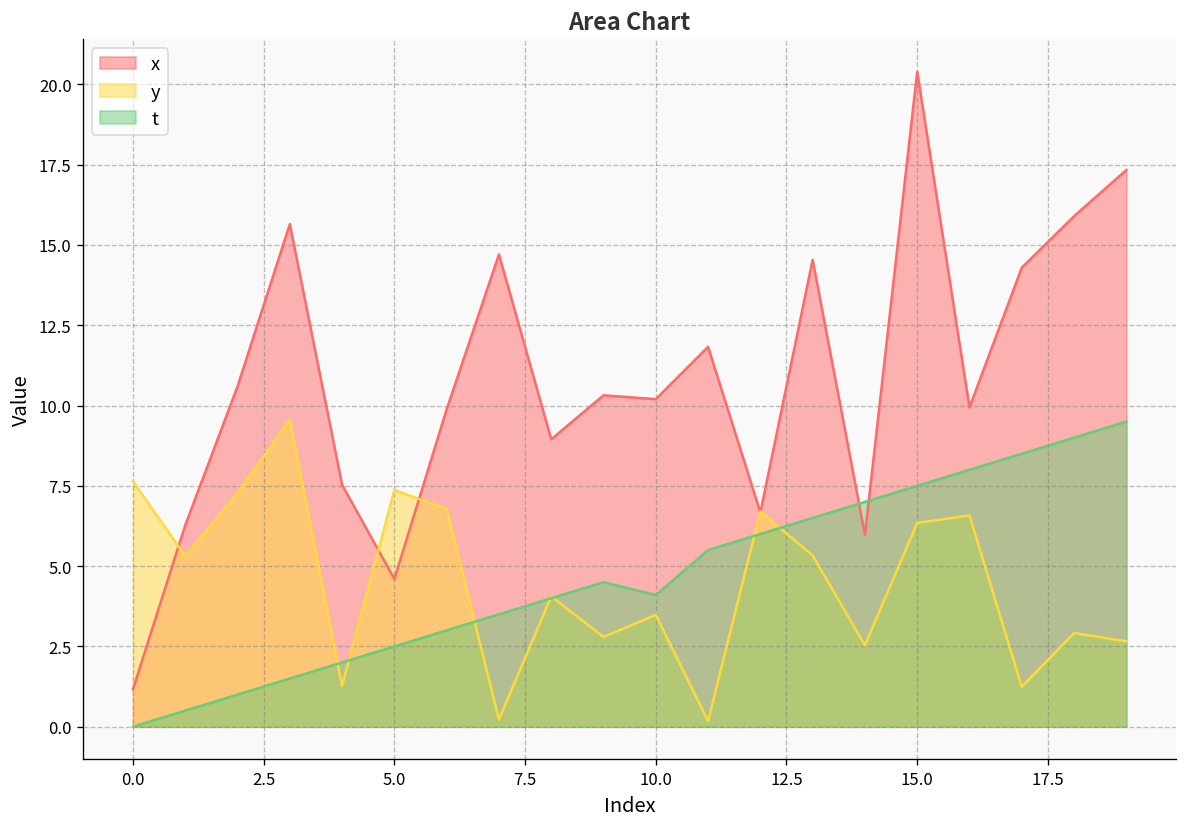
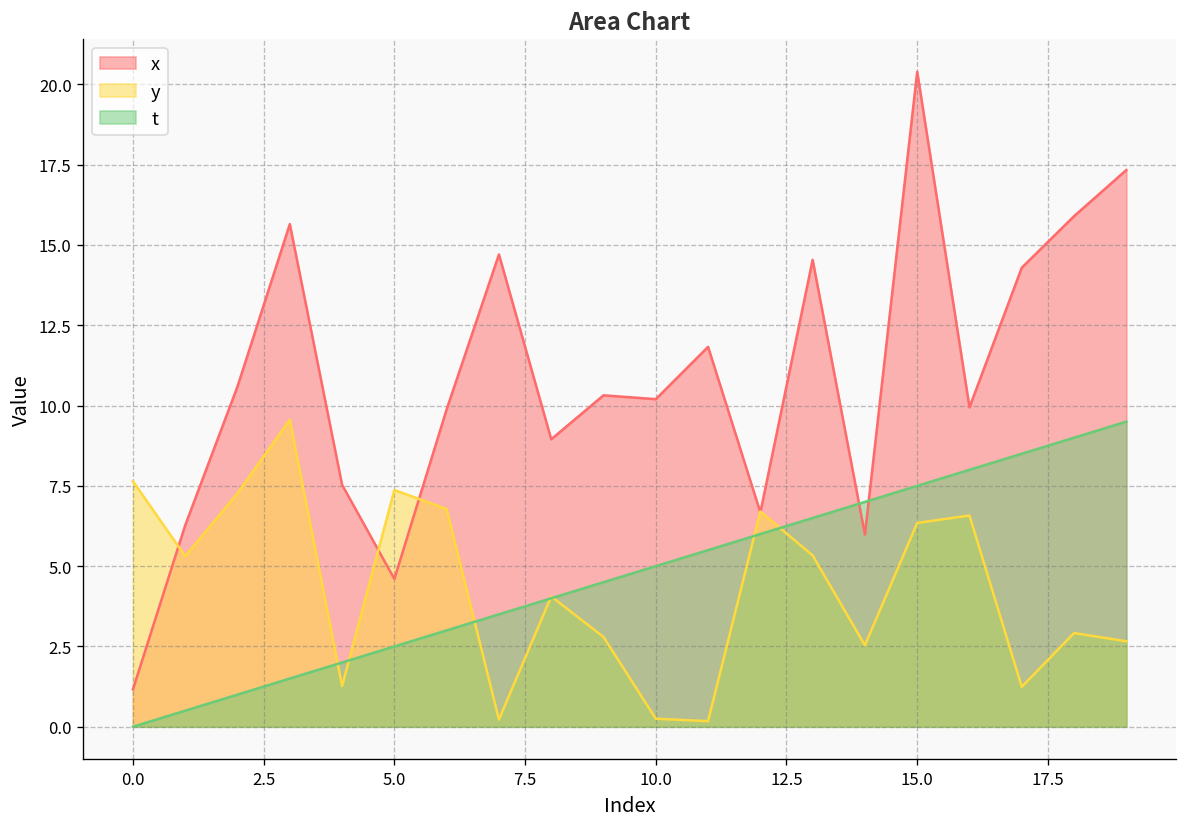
y, 10.0: 3.5 -> 0.2
t, 10.0: 4.1 -> 5.0
